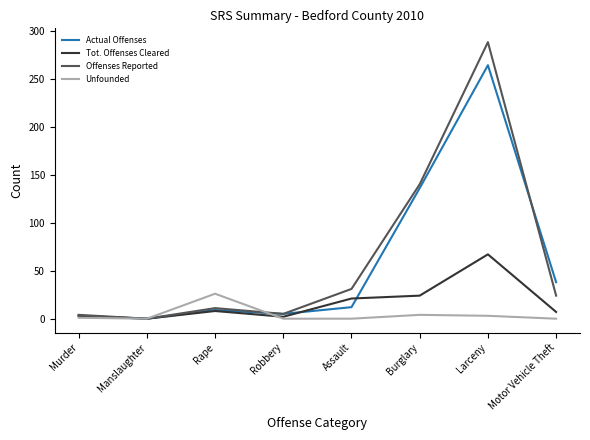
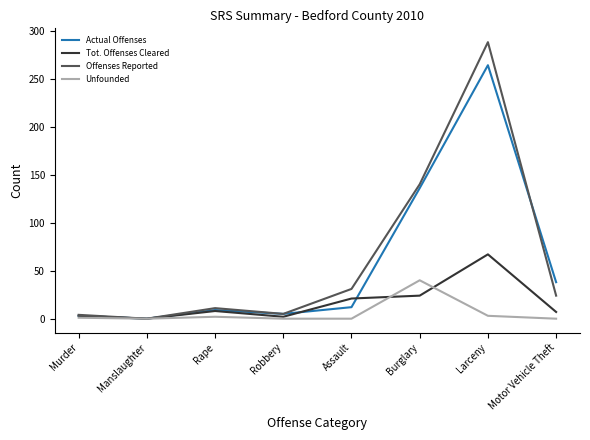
Unfounded, Rape: 30 -> 0
Unfounded, Burglary: 0 -> 40
